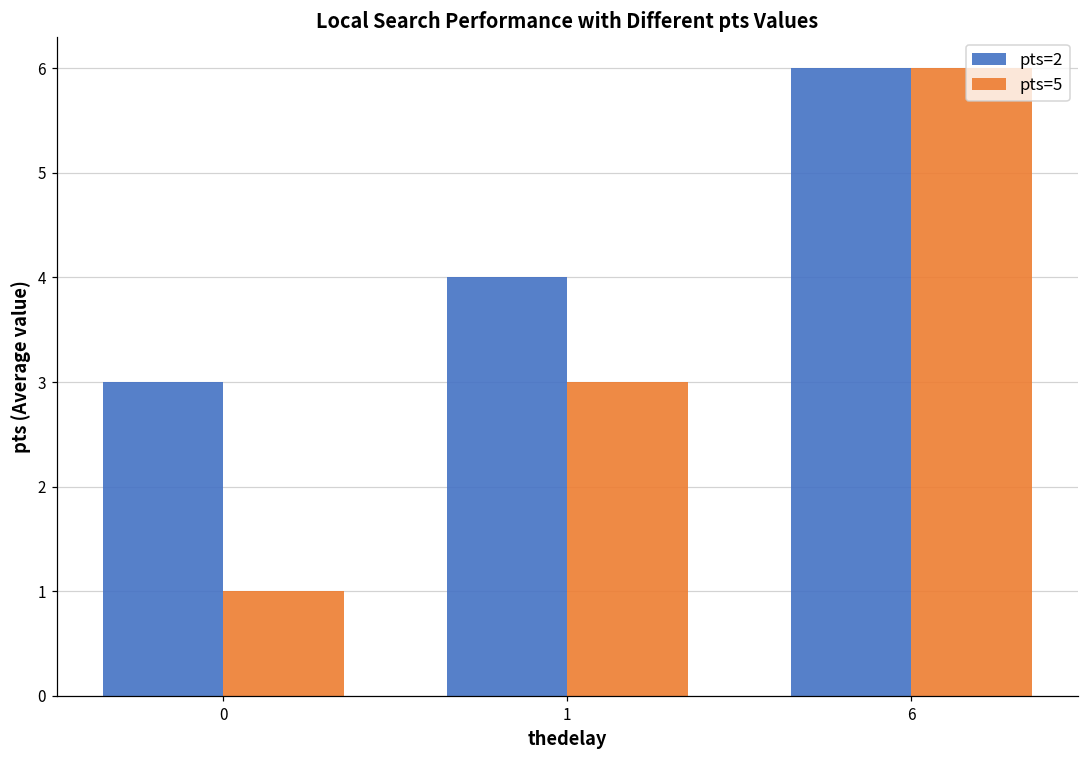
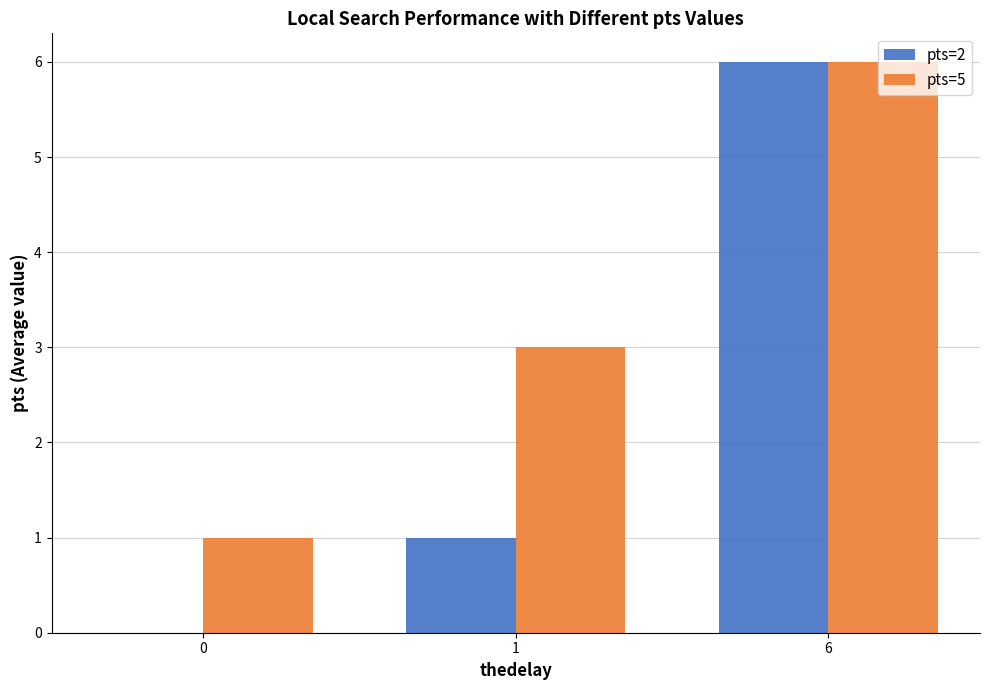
pts=2, 0: 3 -> 0
pts=2, 1: 4 -> 1
